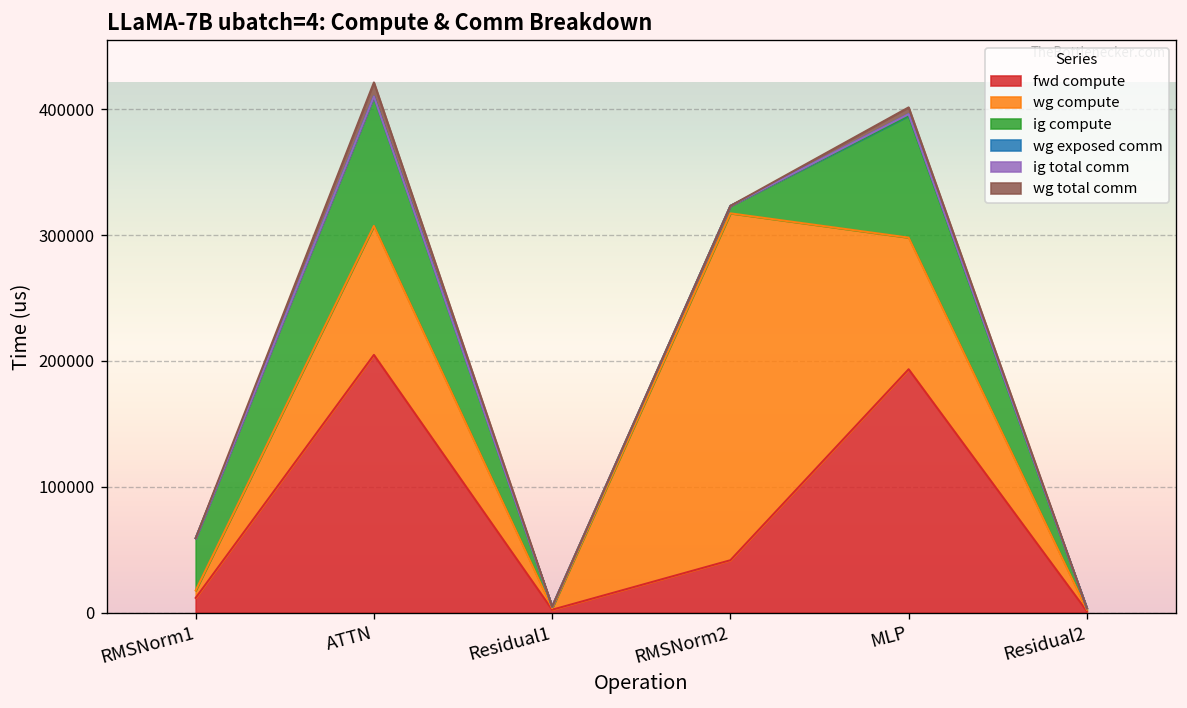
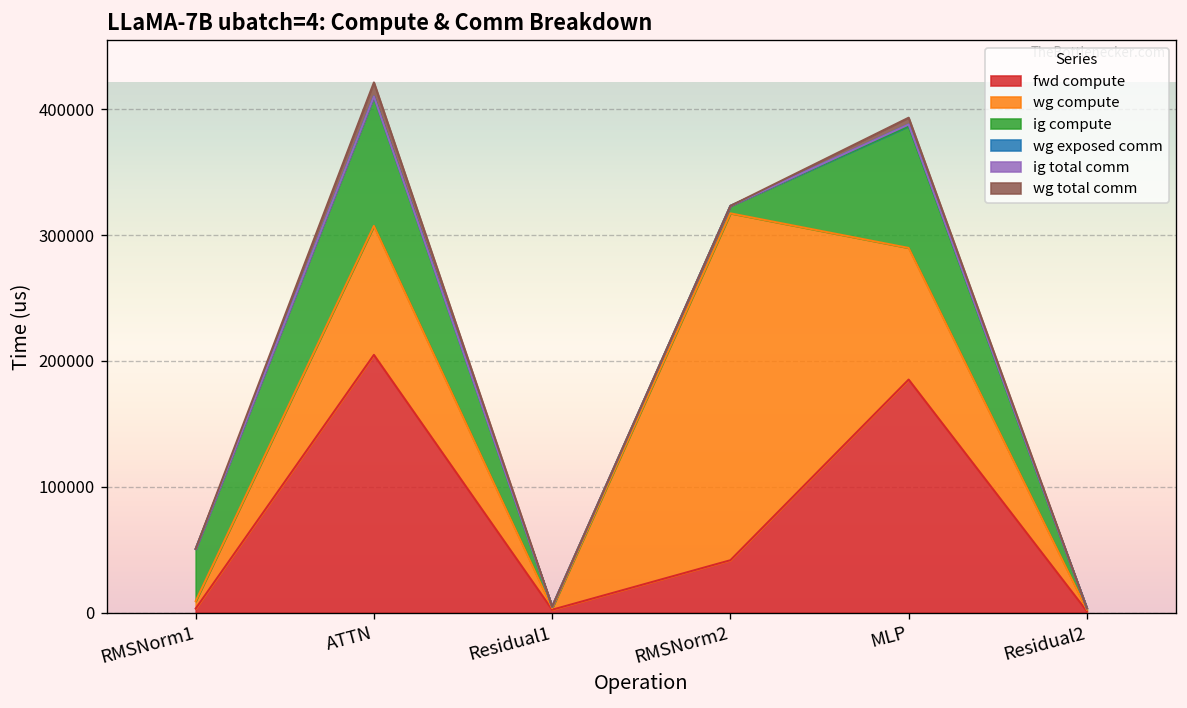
fwd compute, RMSNorm1: 12000 -> 3000
fwd compute, MLP: 193000 -> 185000
